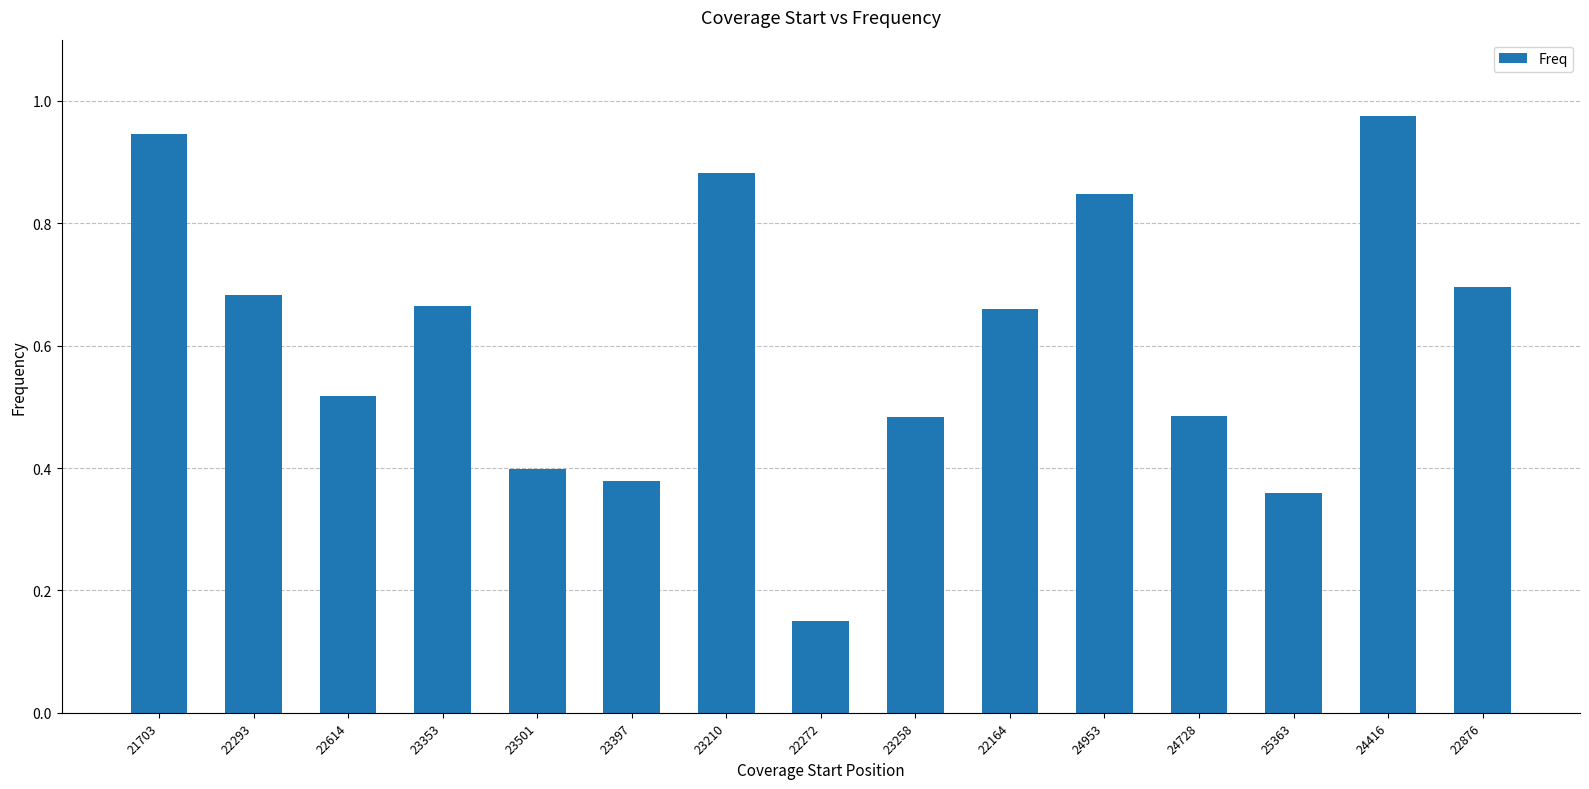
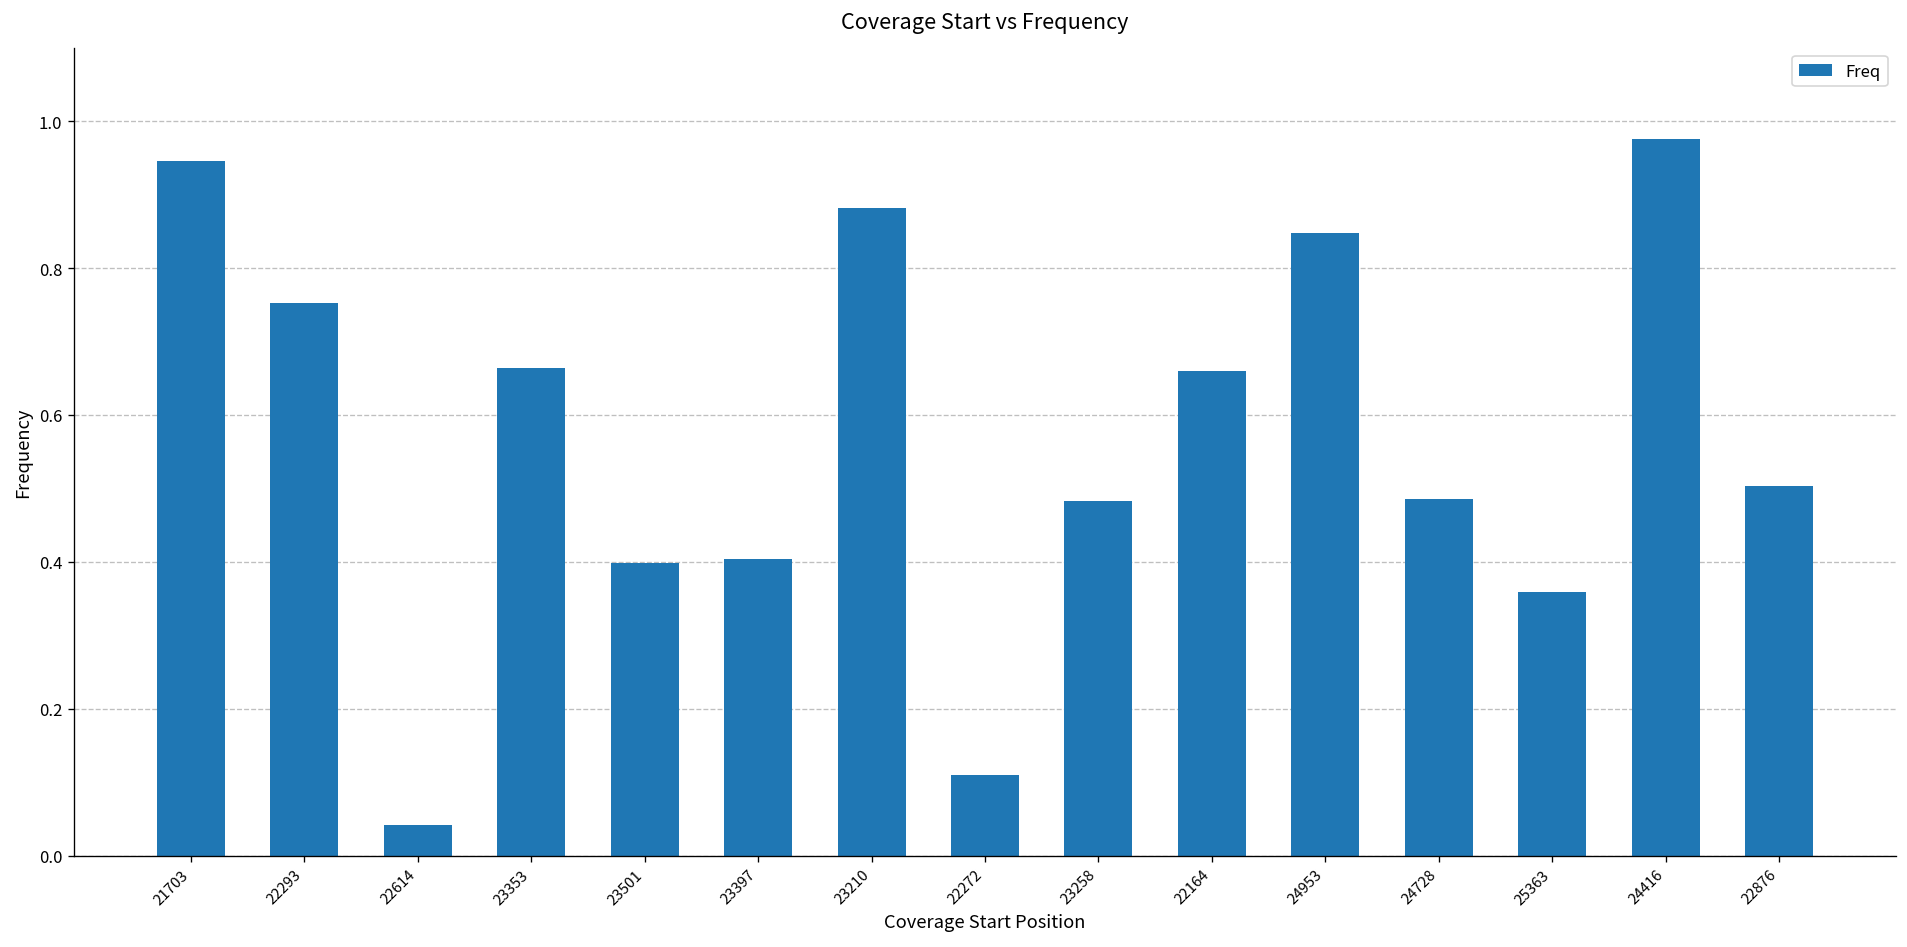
22293: 0.68 -> 0.75
22614: 0.52 -> 0.04
23397: 0.38 -> 0.40
22272: 0.15 -> 0.11
22876: 0.70 -> 0.50
